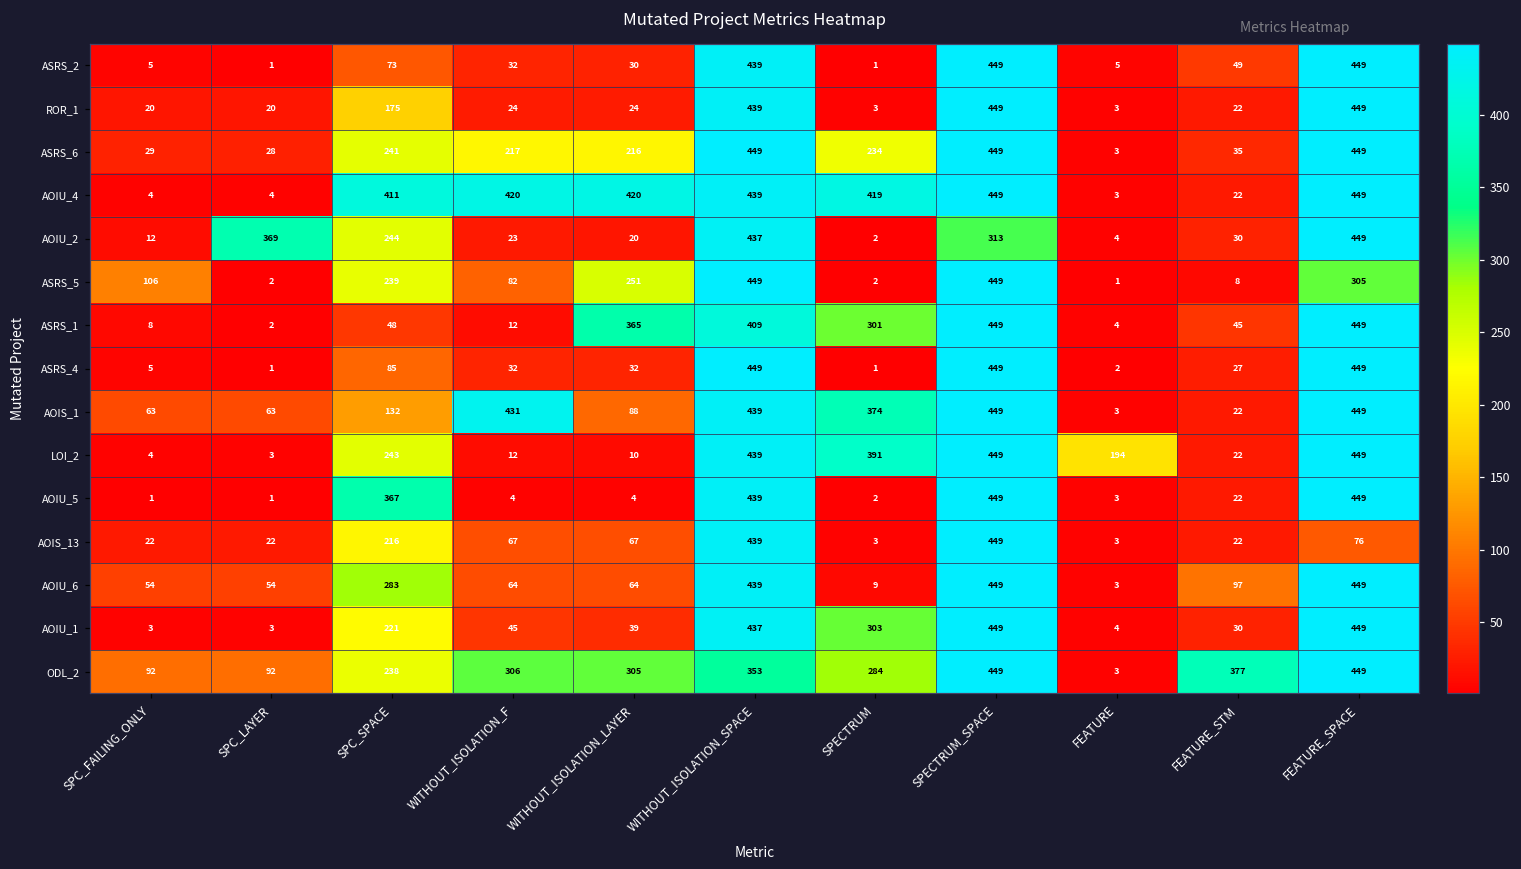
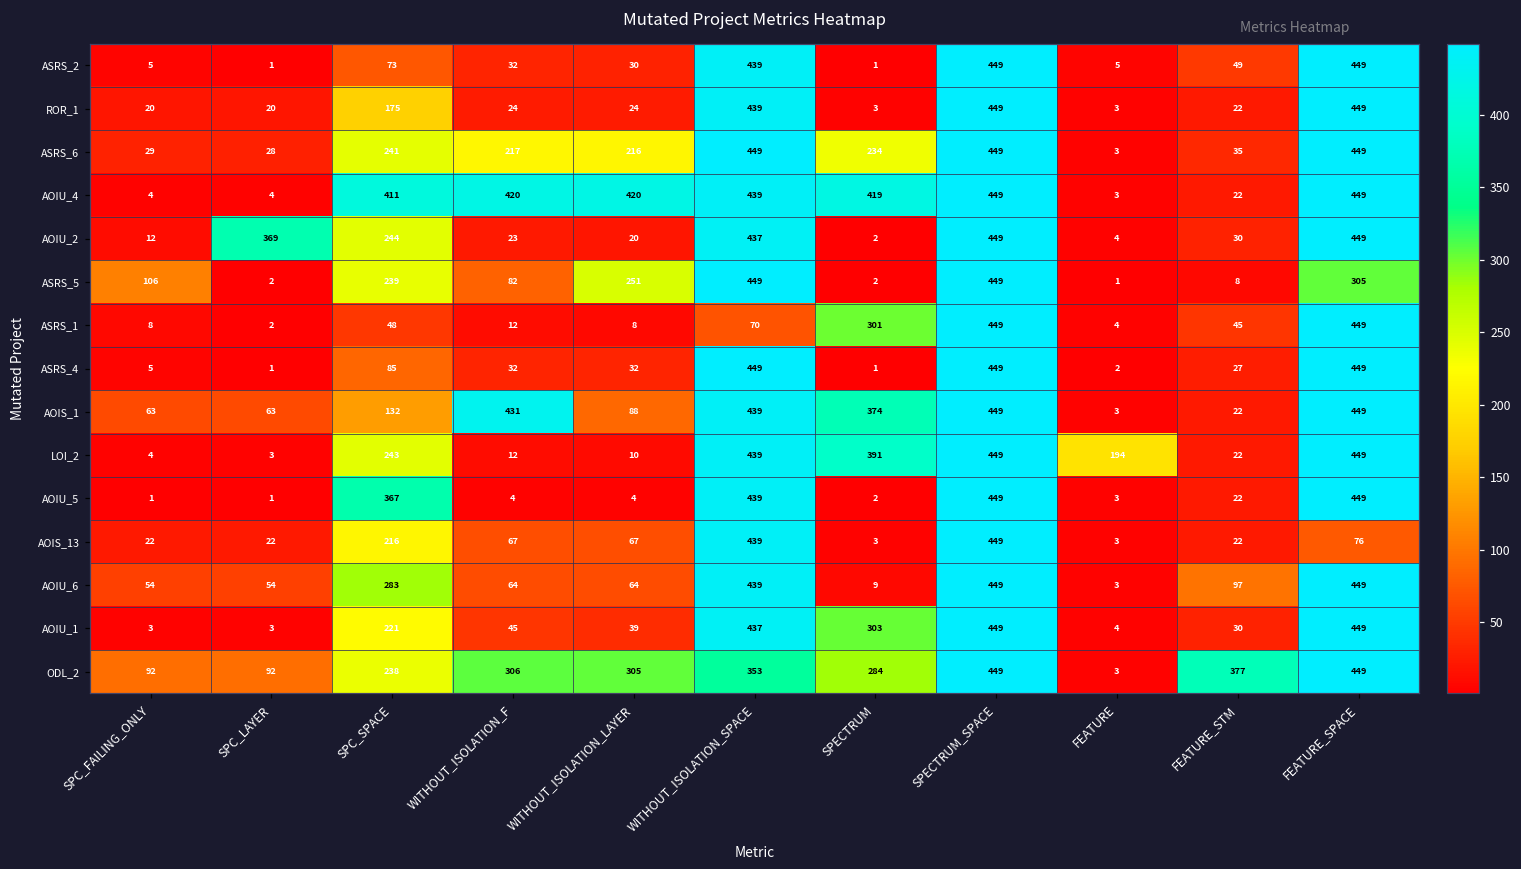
AOIU_2, SPECTRUM_SPACE: 313 -> 449
ASRS_1, WITHOUT_ISOLATION_LAYER: 365 -> 8
ASRS_1, WITHOUT_ISOLATION_SPACE: 409 -> 70
